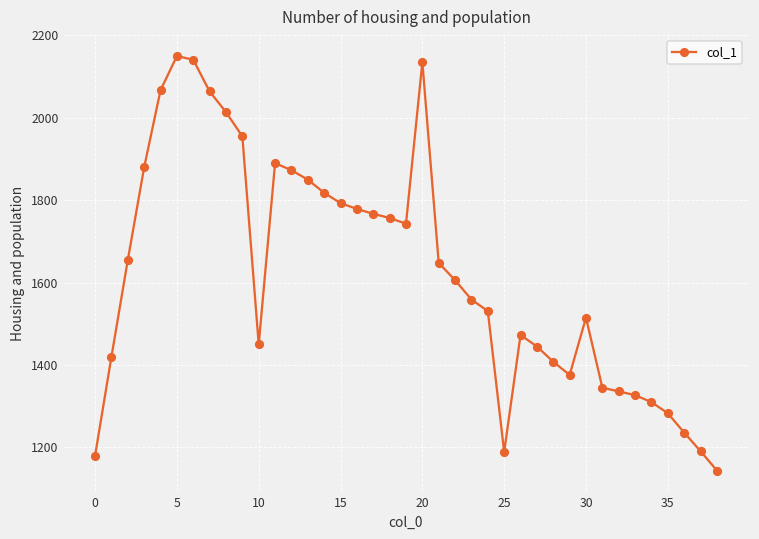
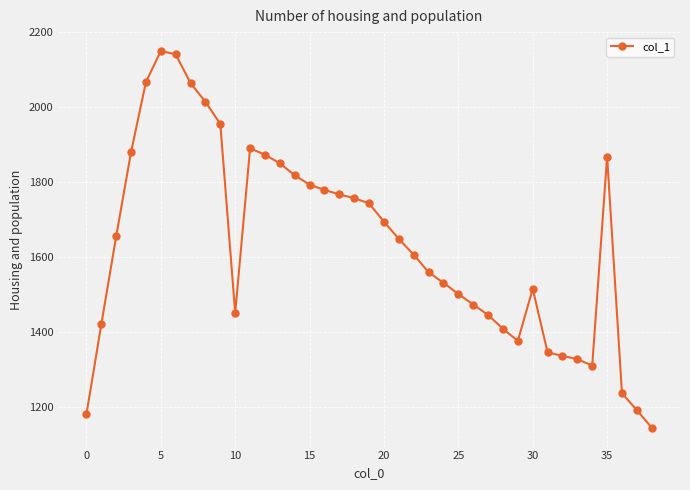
20: 2140 -> 1690
25: 1190 -> 1500
35: 1280 -> 1870
